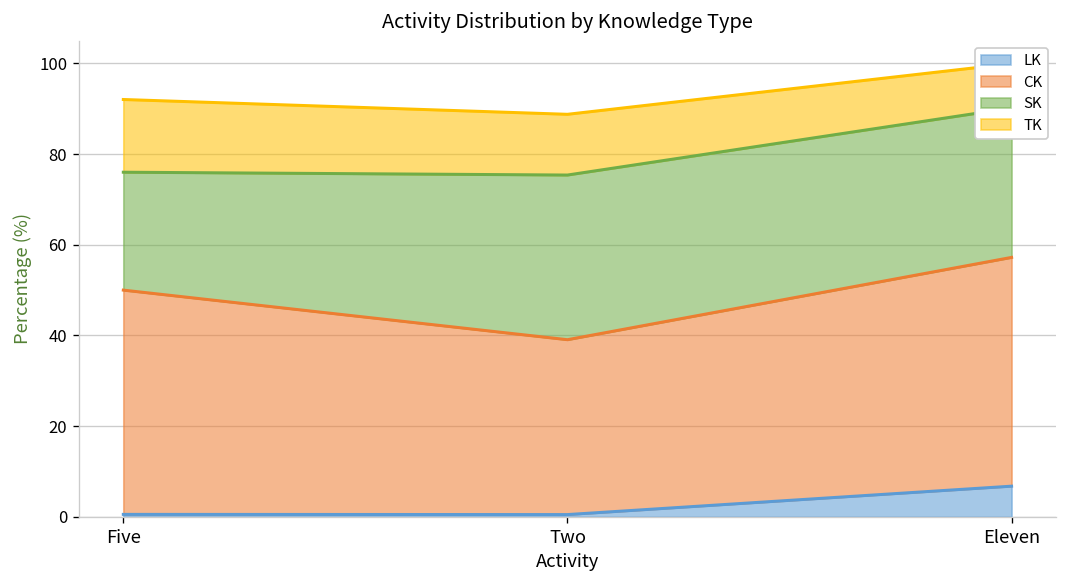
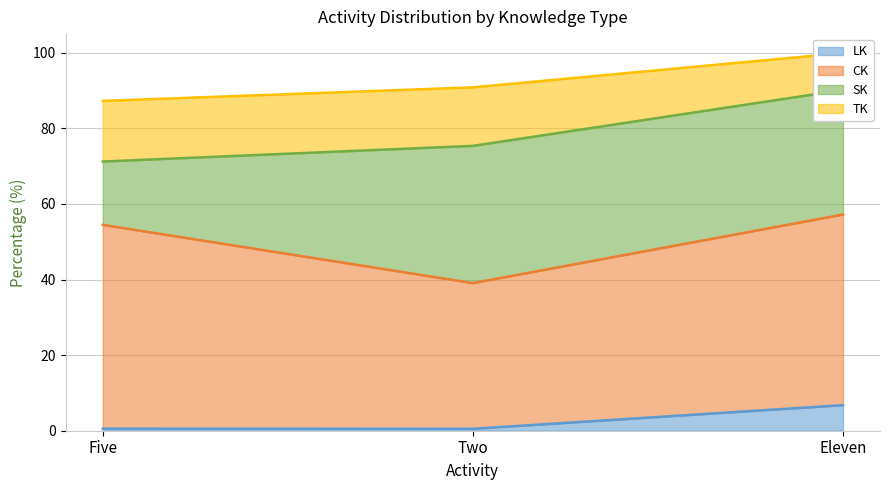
CK, Five: 49 -> 54
SK, Five: 26 -> 17
TK, Two: 13 -> 15
